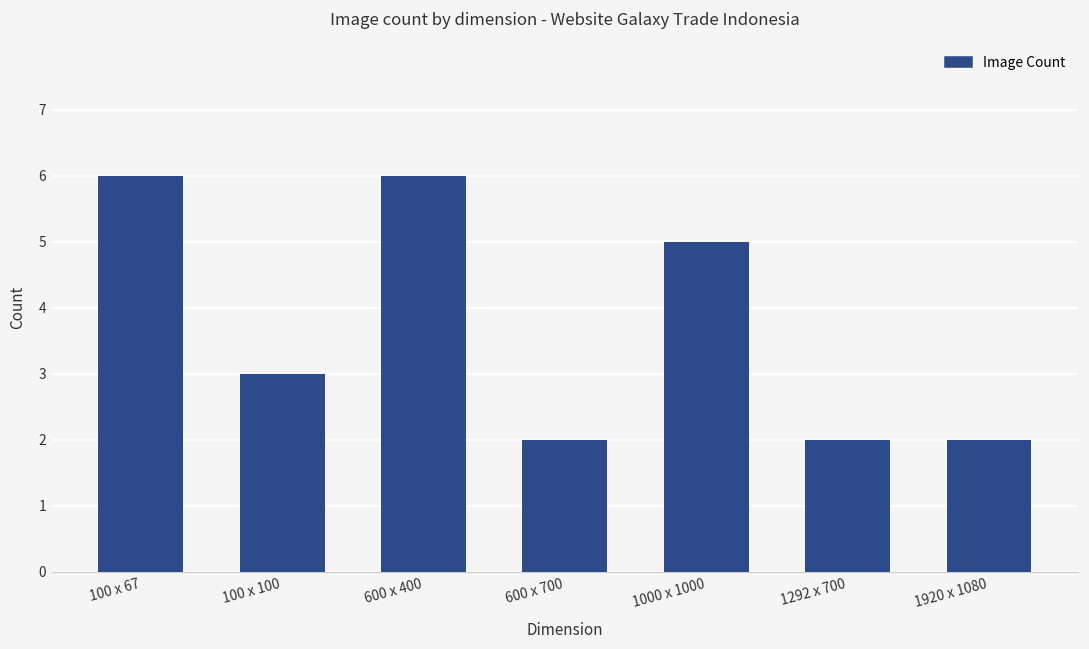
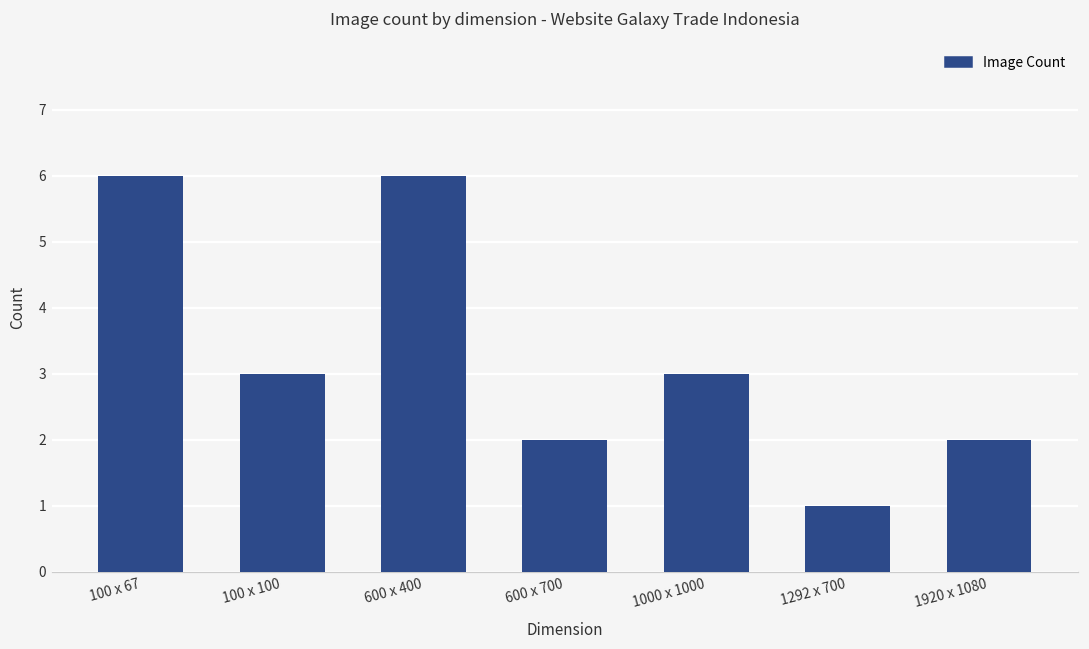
1000 x 1000: 5 -> 3
1292 x 700: 2 -> 1
